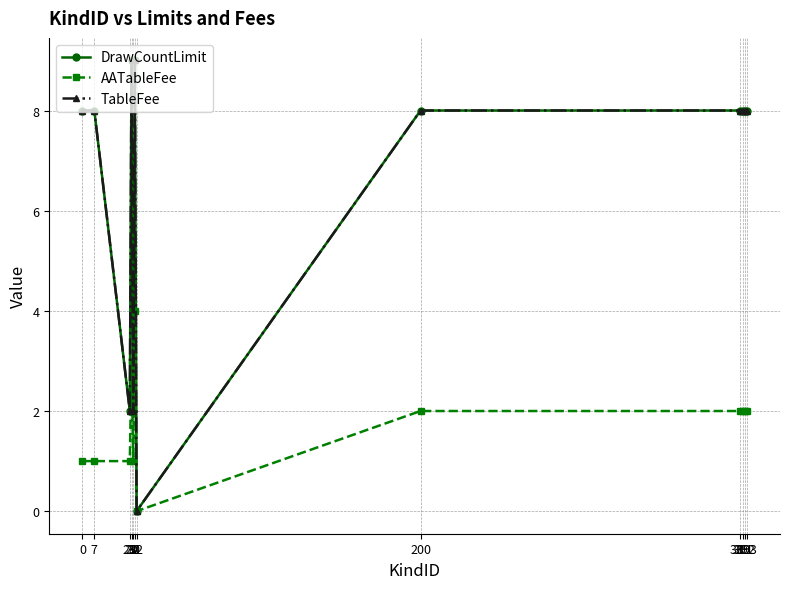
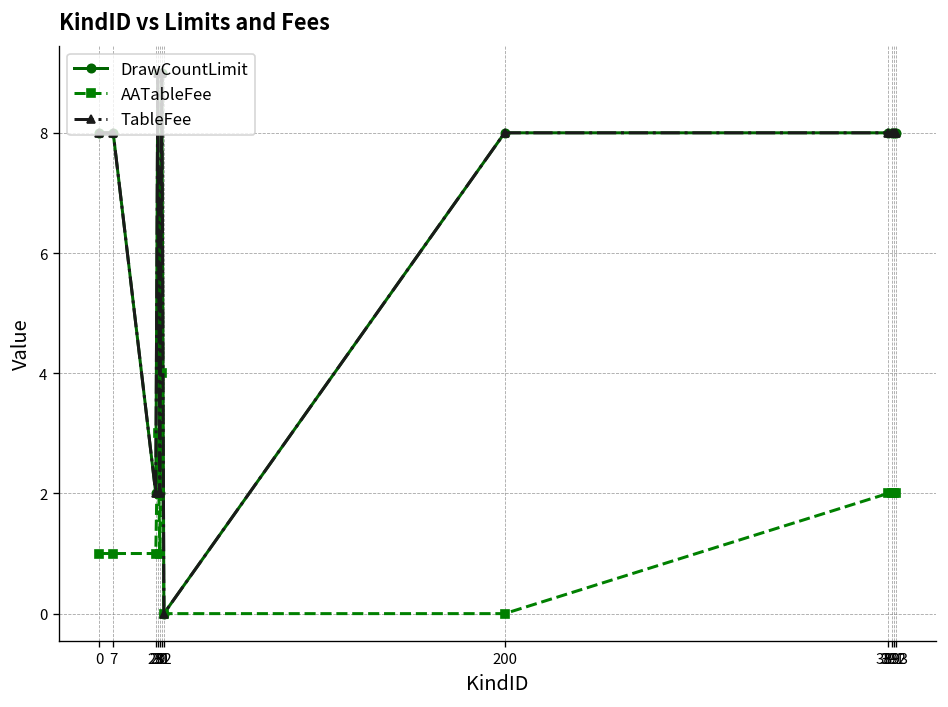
AATableFee, 200: 2 -> 0
